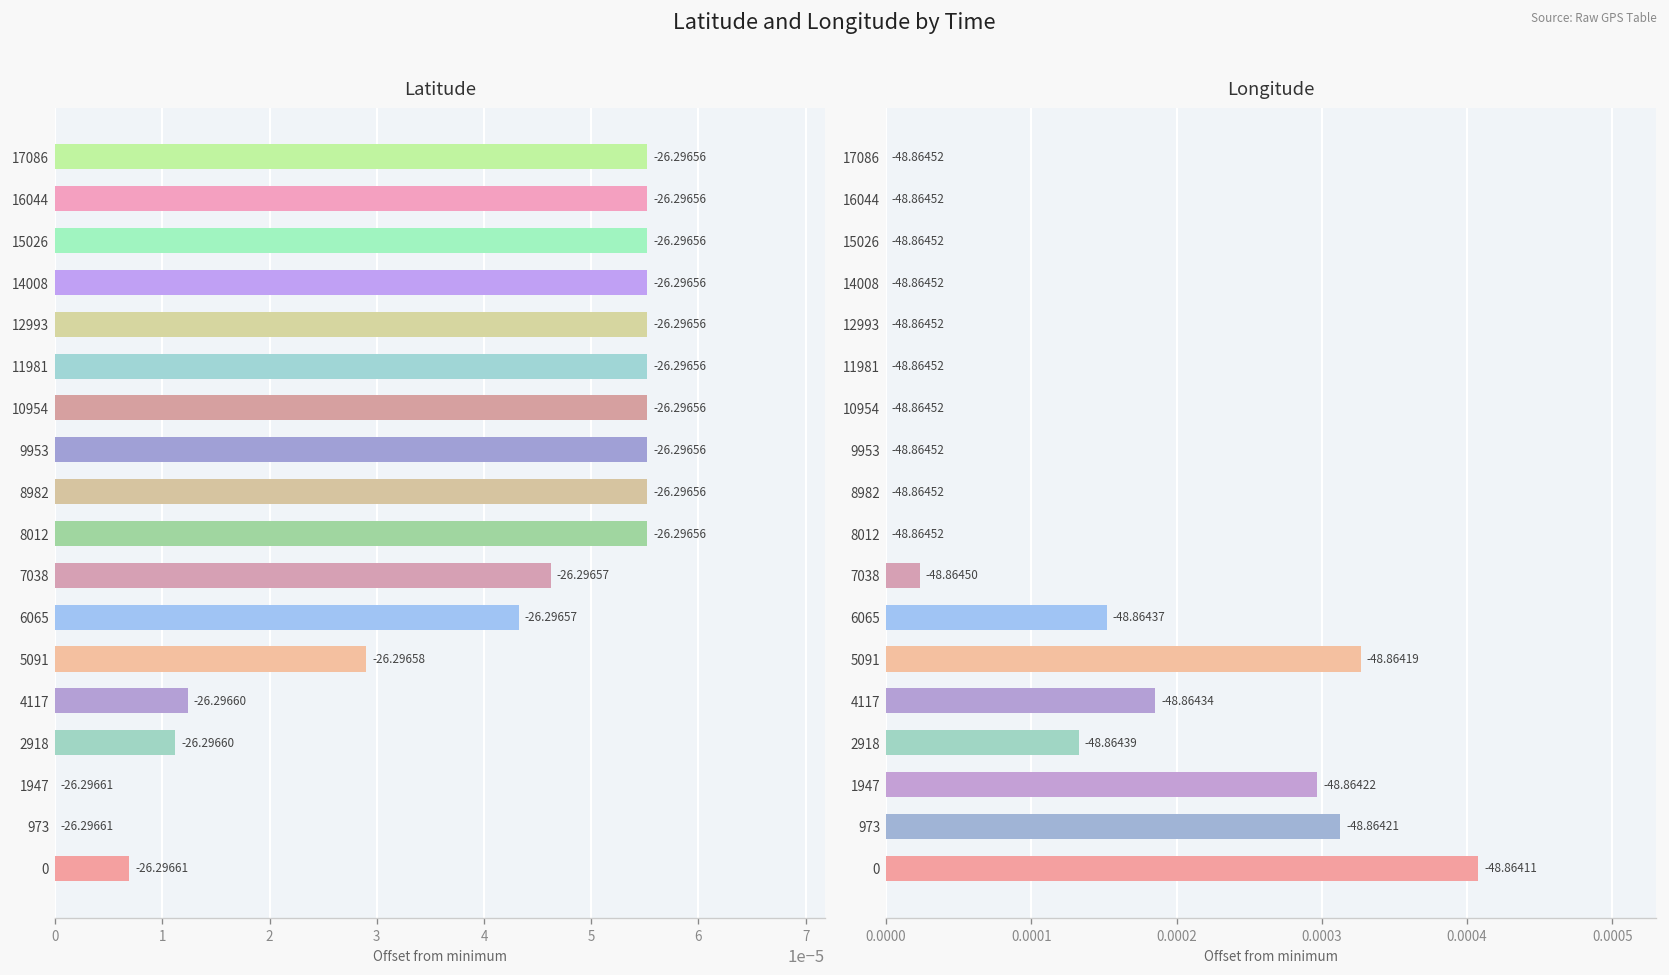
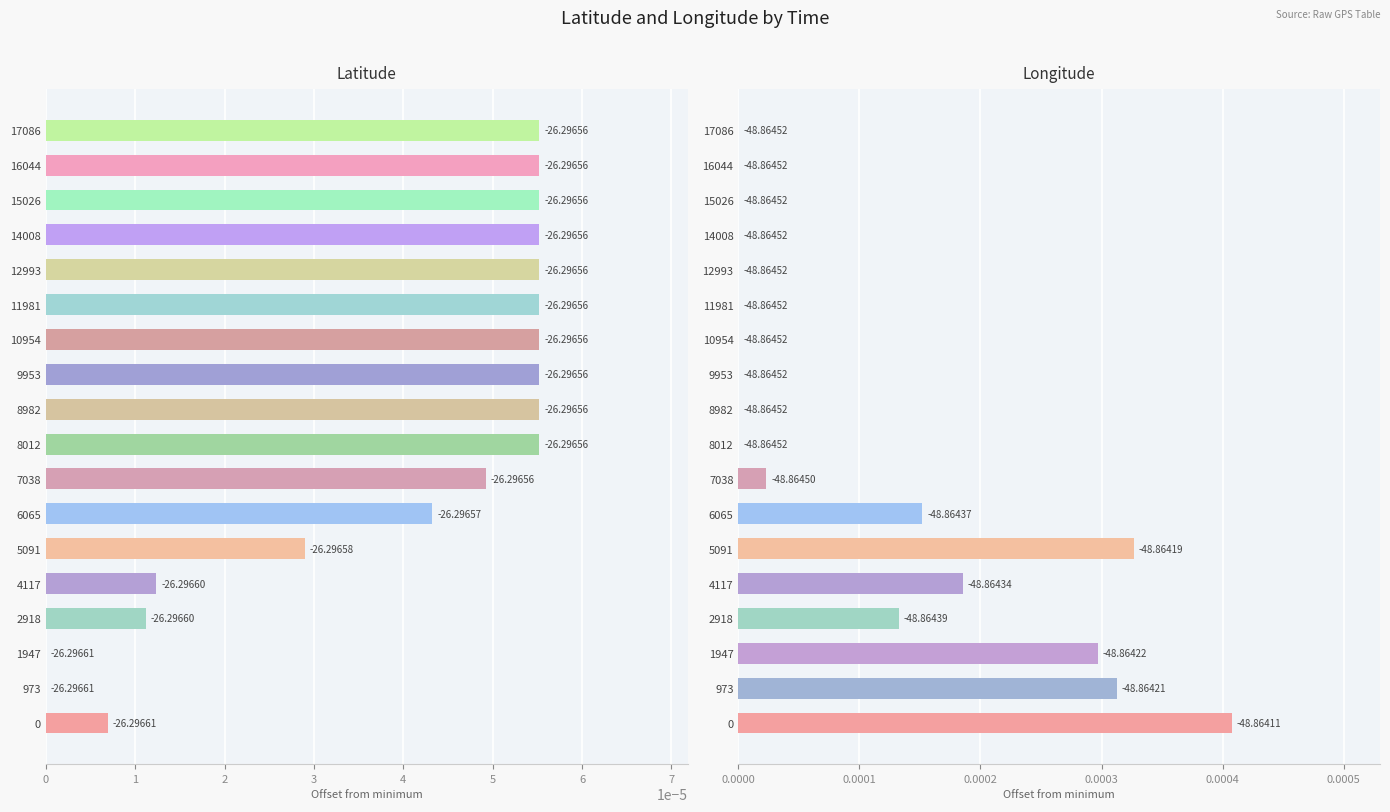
Latitude, 7038: -26.29657 -> -26.29656
